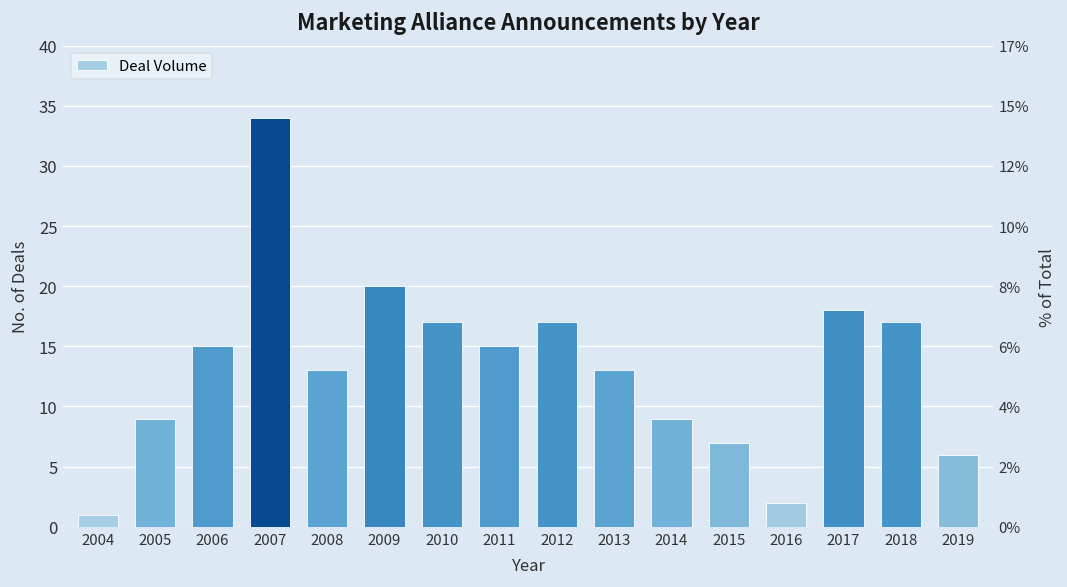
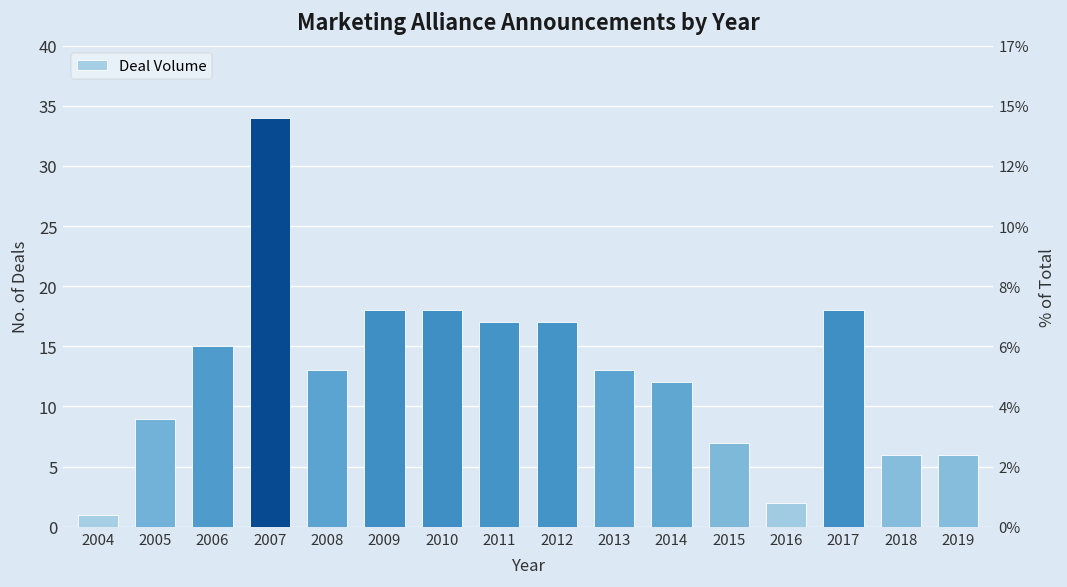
2009: 20 -> 18
2010: 17 -> 18
2011: 15 -> 17
2014: 9 -> 12
2018: 17 -> 6
